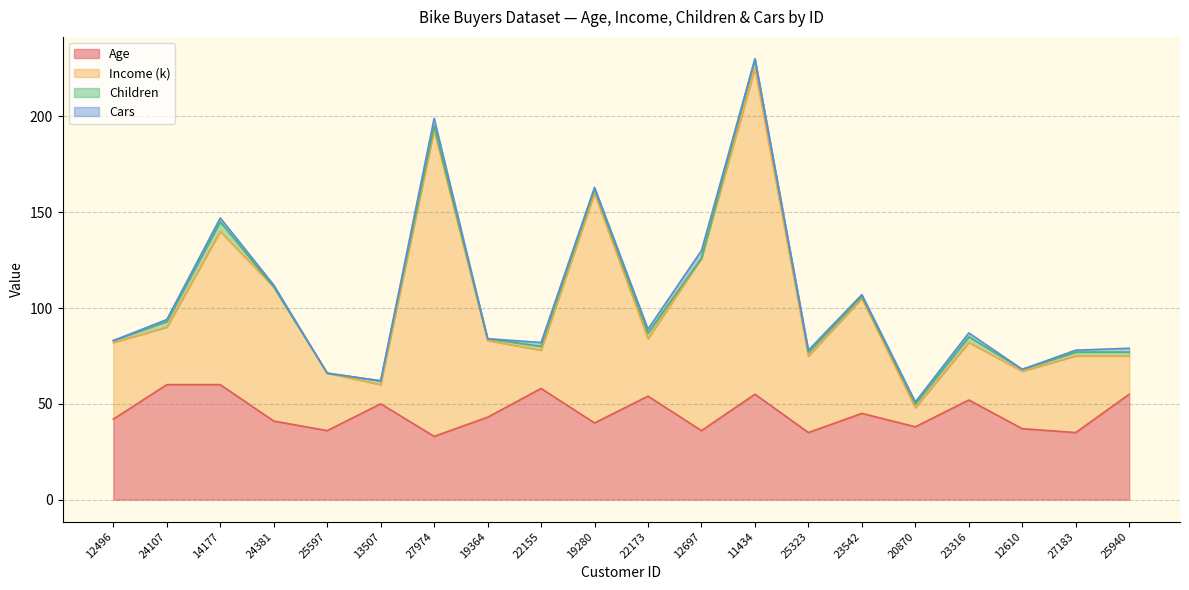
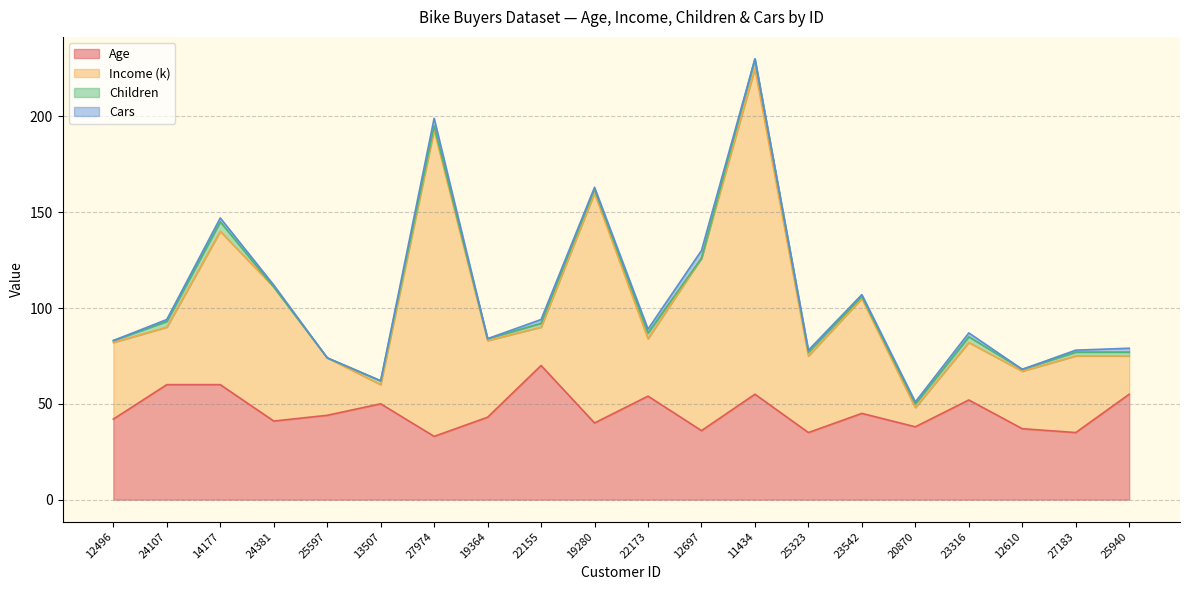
Age, 25597: 36 -> 44
Age, 22155: 58 -> 70
